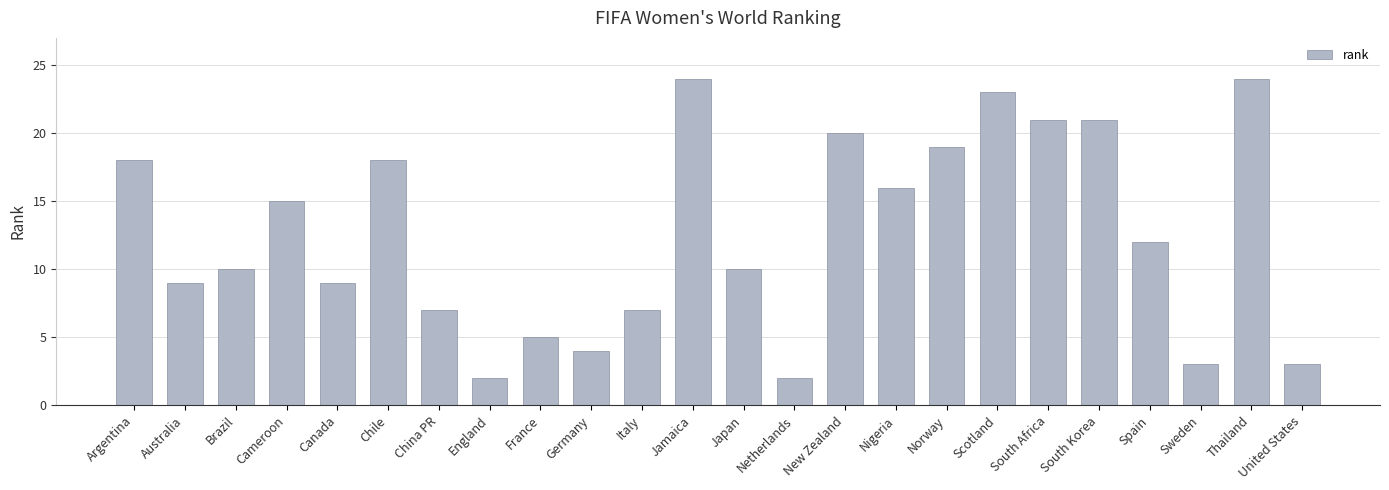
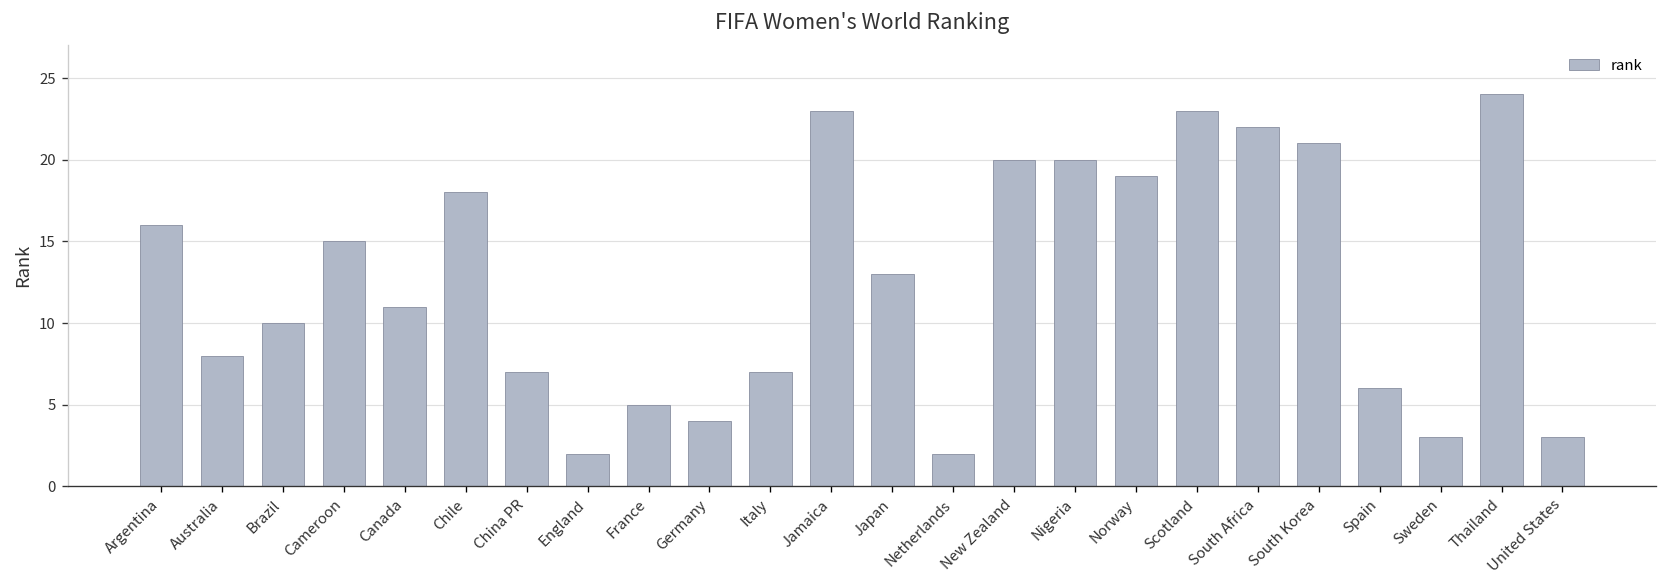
Argentina: 18 -> 16
Australia: 9 -> 8
Canada: 9 -> 11
Jamaica: 24 -> 23
Japan: 10 -> 13
Nigeria: 16 -> 20
South Africa: 21 -> 22
Spain: 12 -> 6
